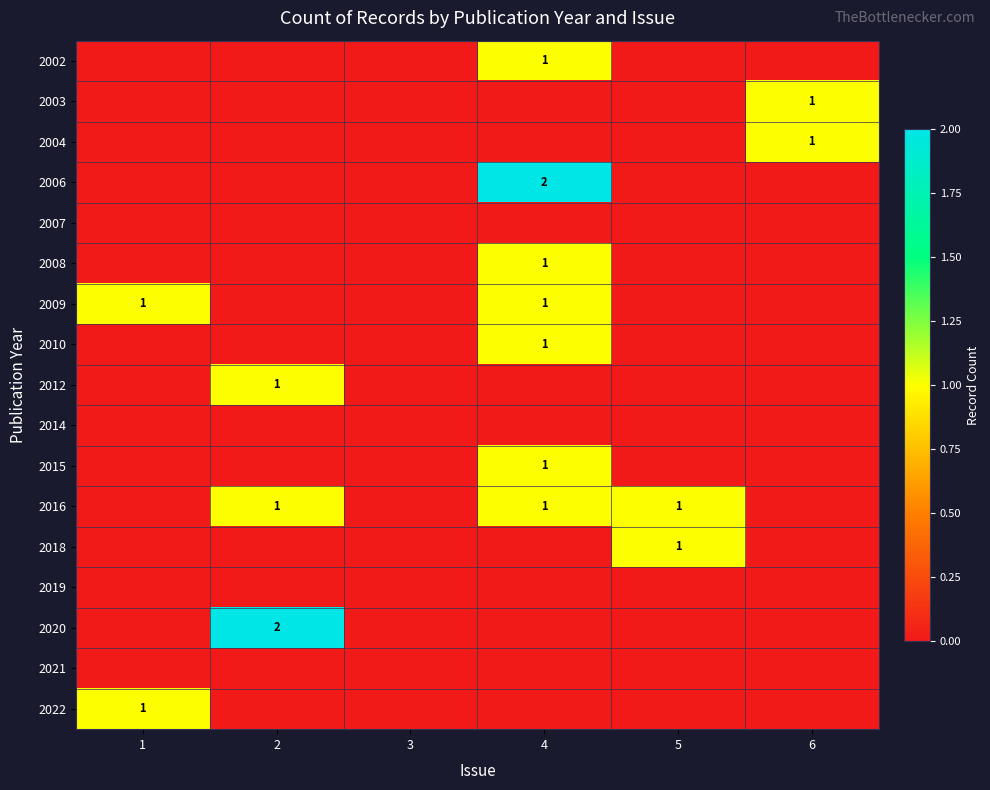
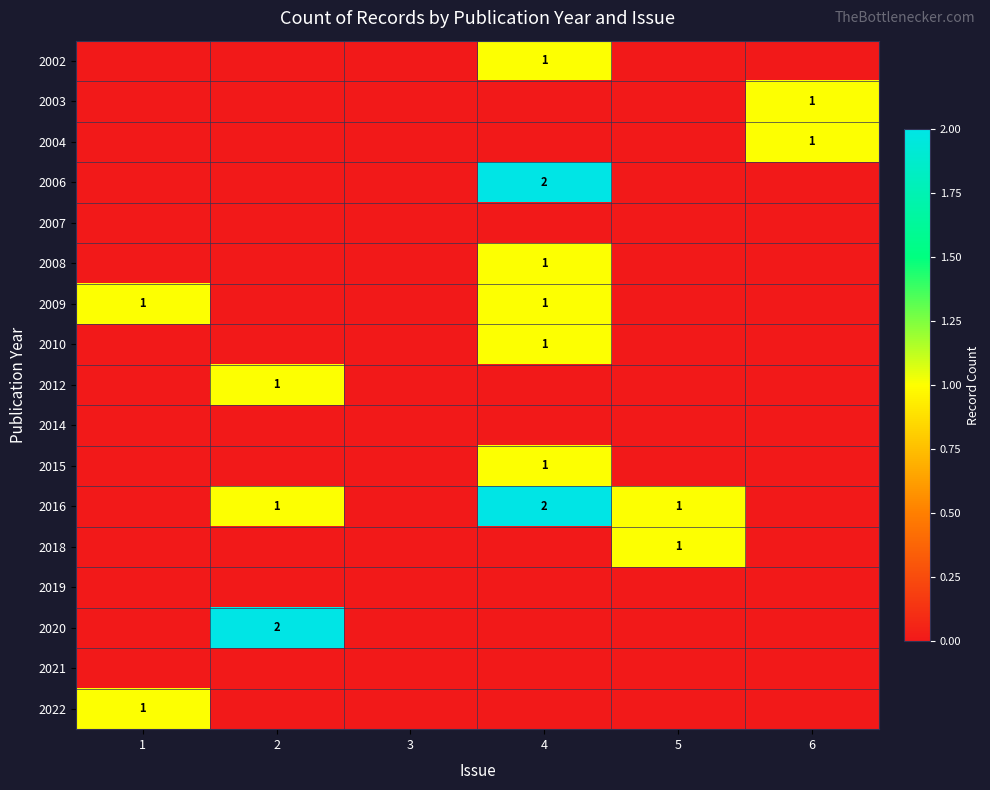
2016, 4: 1 -> 2
